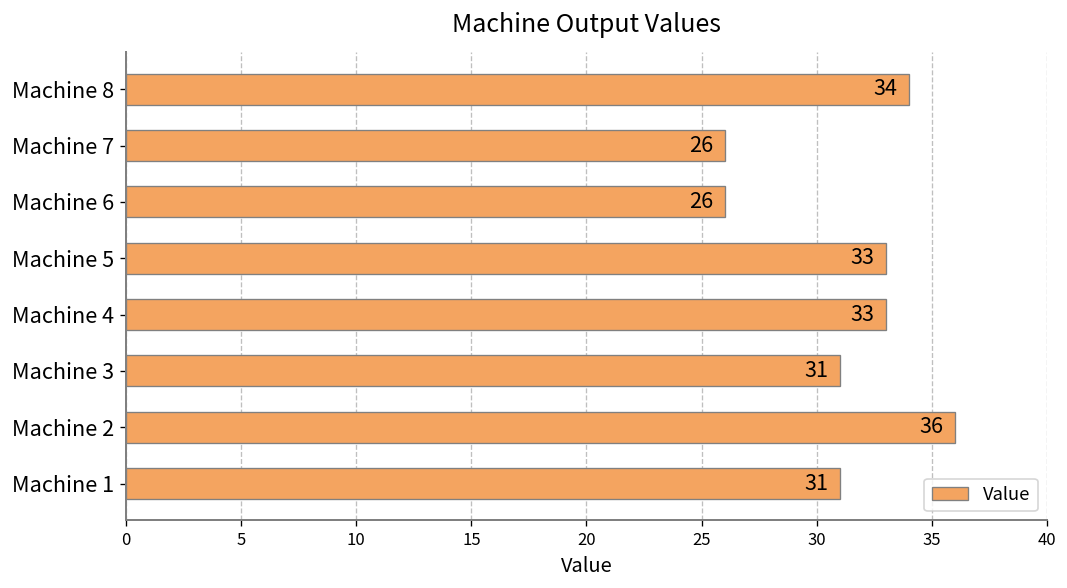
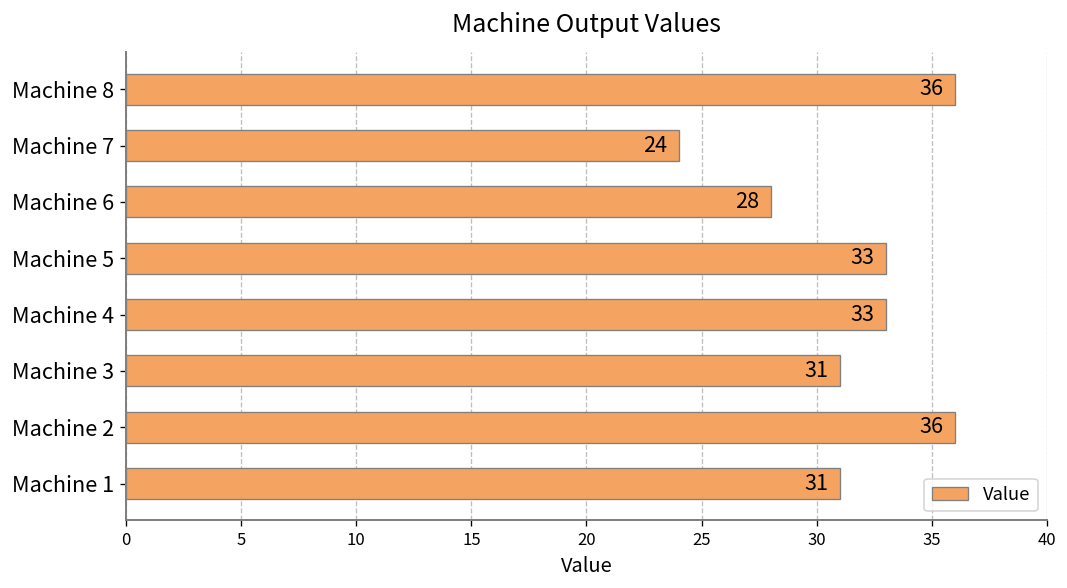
Machine 8: 34 -> 36
Machine 7: 26 -> 24
Machine 6: 26 -> 28
